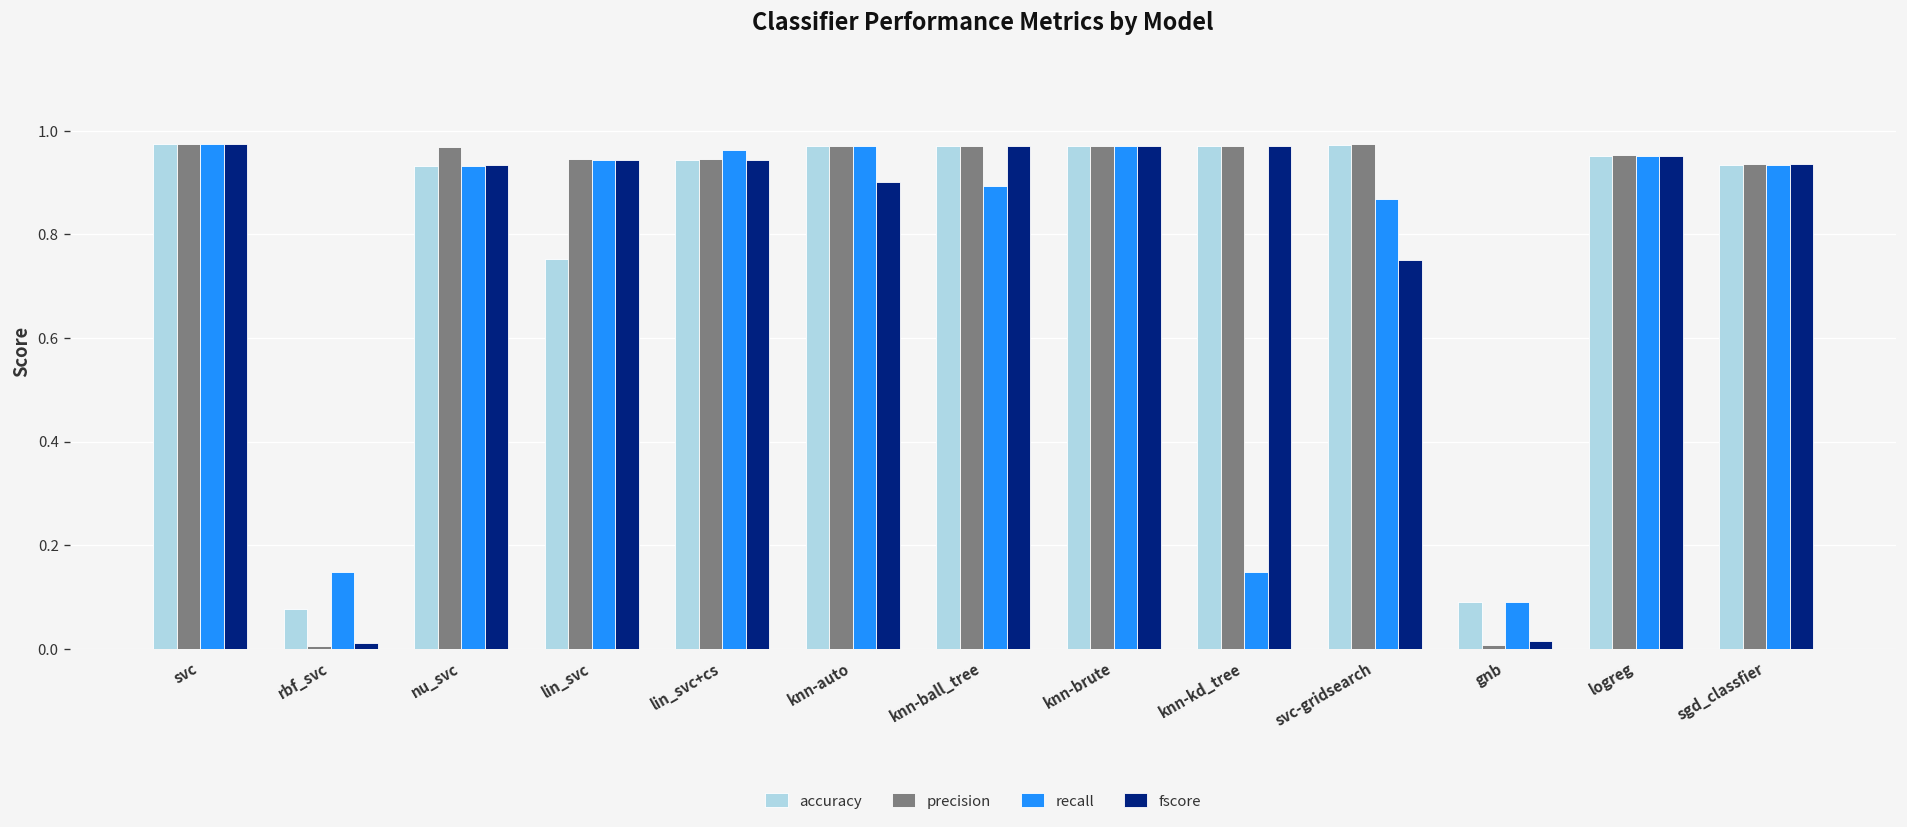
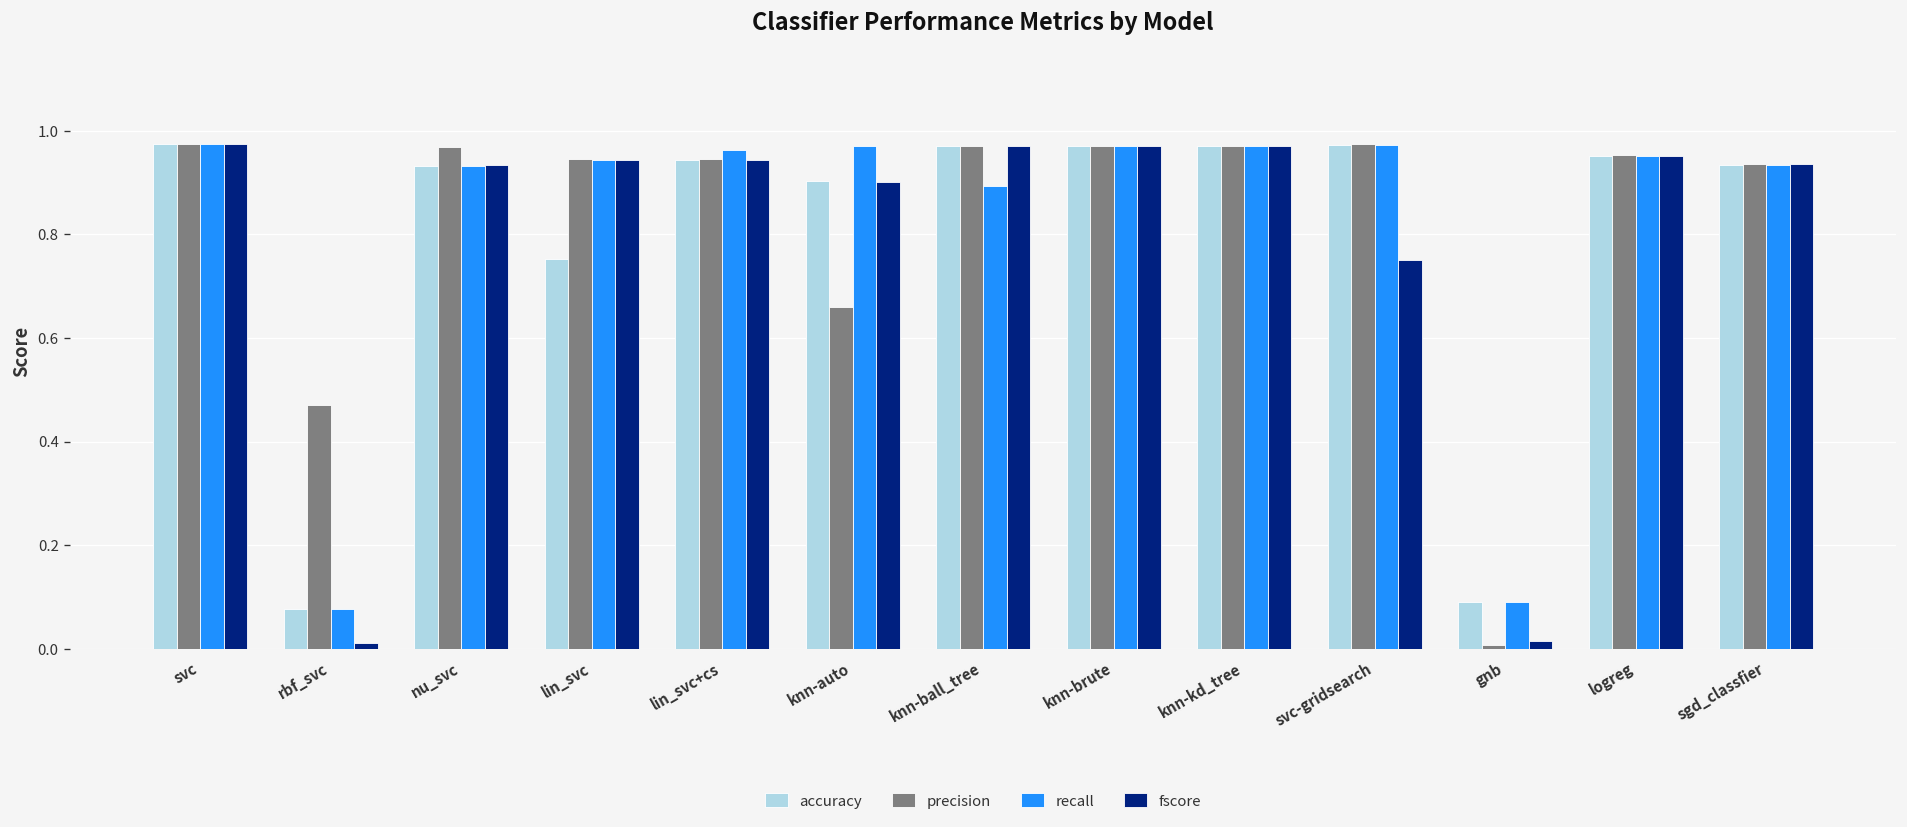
precision, rbf_svc: 0.01 -> 0.47
recall, rbf_svc: 0.15 -> 0.08
accuracy, knn-auto: 0.97 -> 0.90
precision, knn-auto: 0.97 -> 0.66
recall, knn-kd_tree: 0.15 -> 0.97
recall, svc-gridsearch: 0.87 -> 0.97
